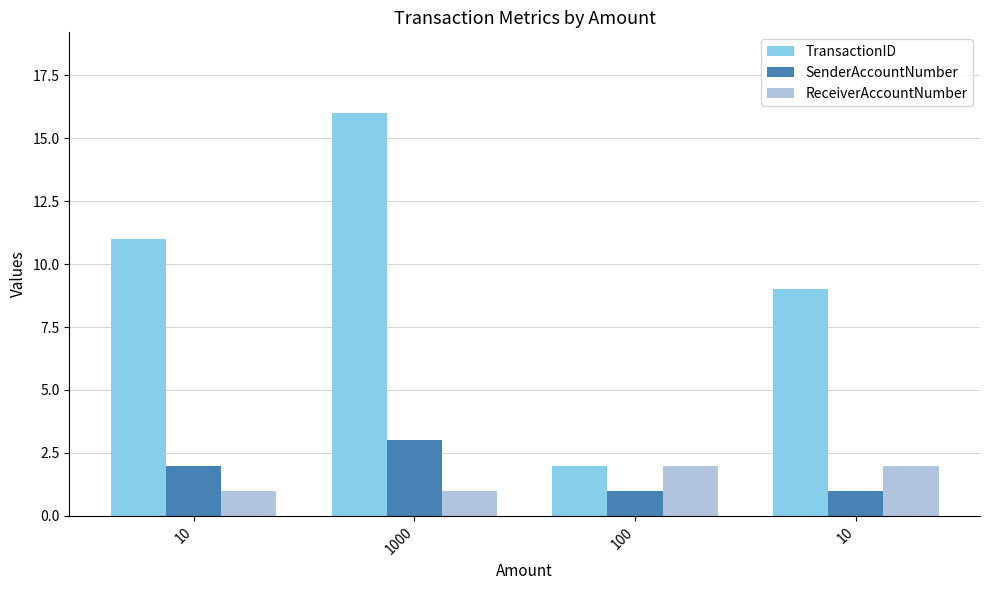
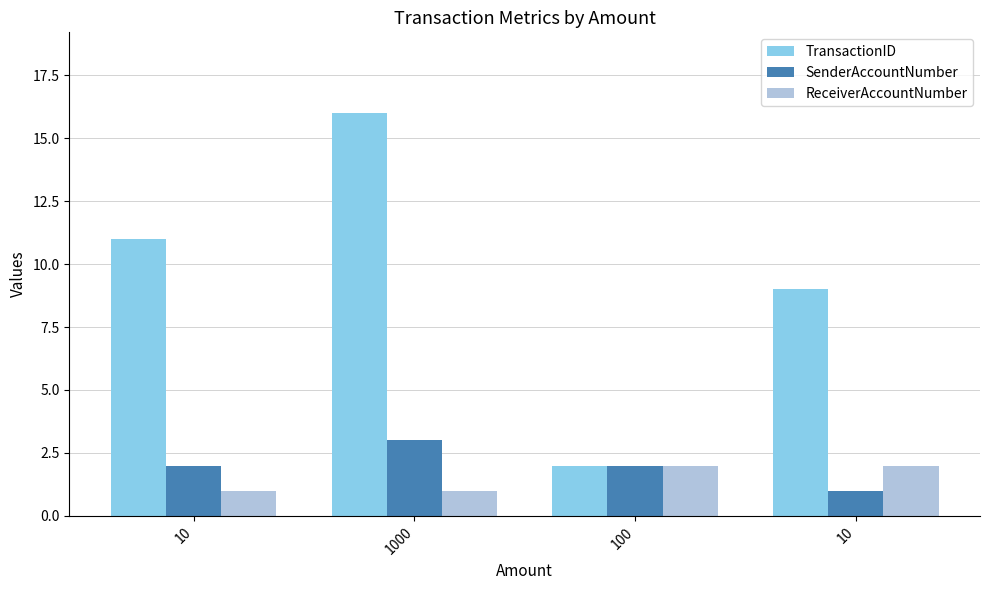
SenderAccountNumber, 100: 1 -> 2
